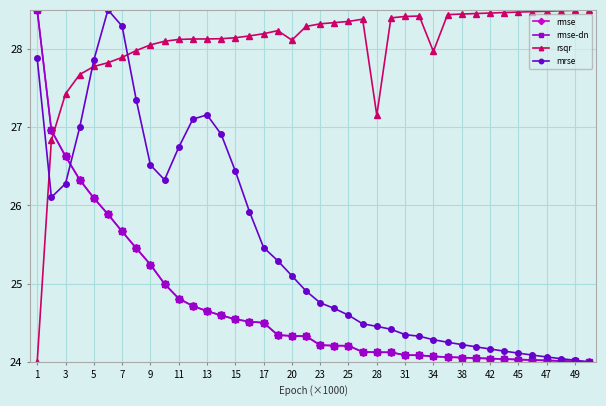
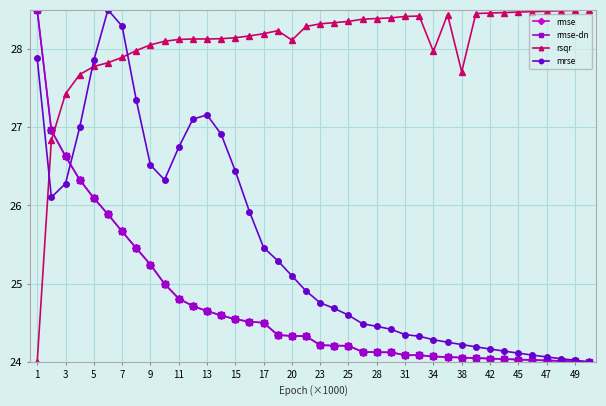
rsqr, 28: 27.2 -> 28.4
rsqr, 38: 28.4 -> 27.7
